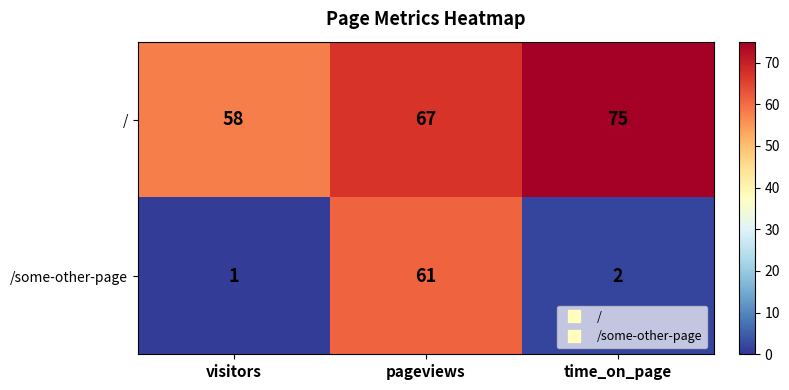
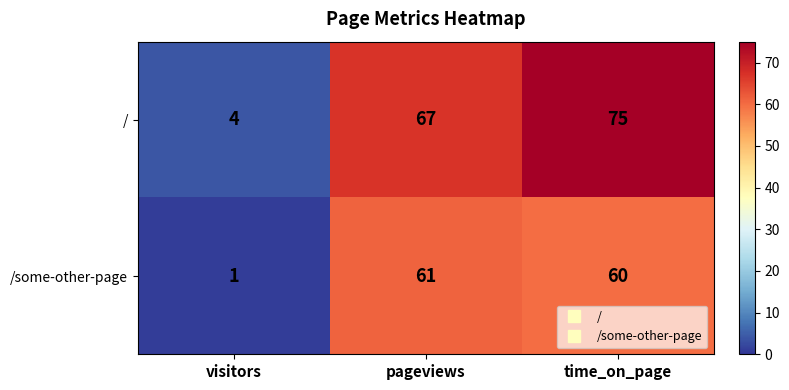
/, visitors: 58 -> 4
/some-other-page, time_on_page: 2 -> 60
